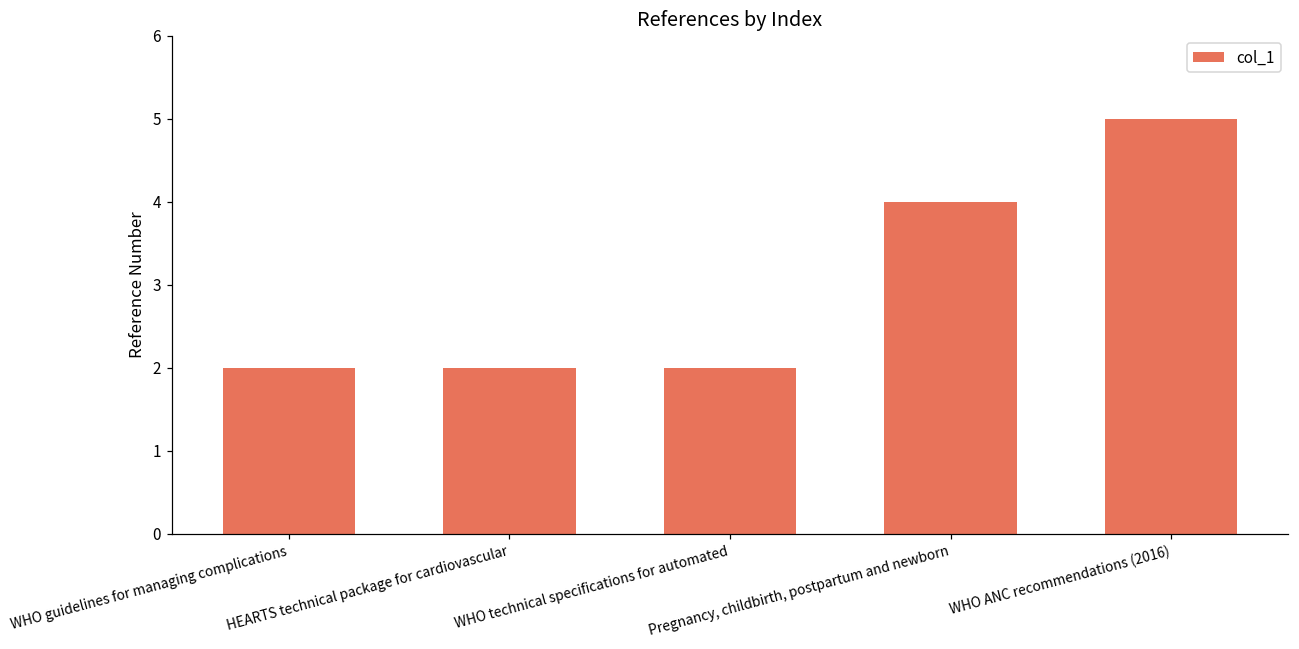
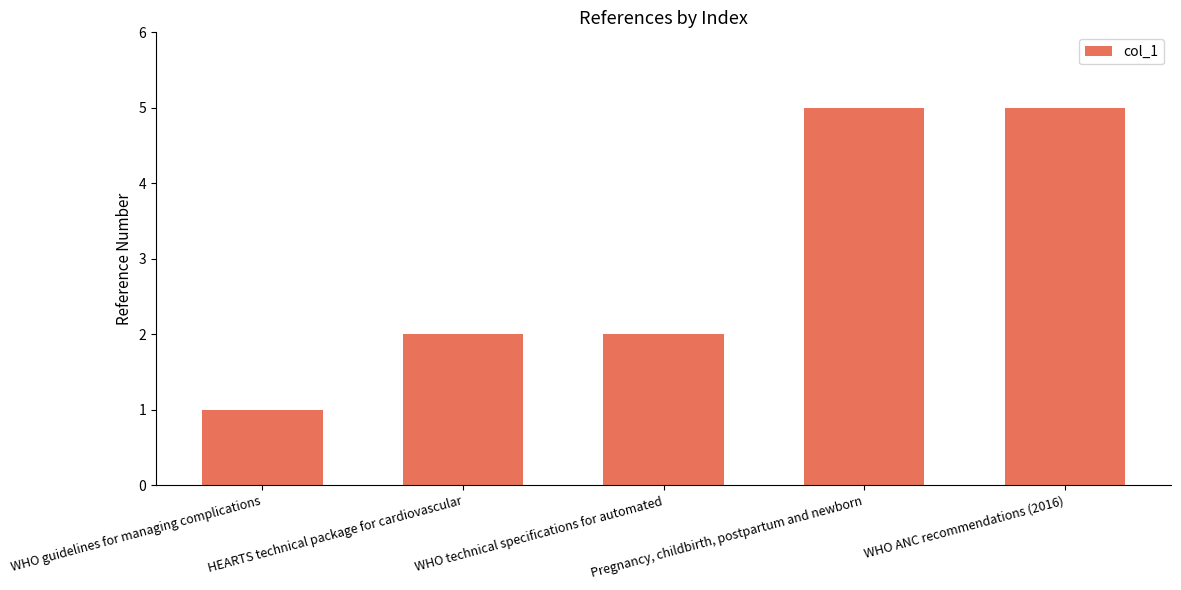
WHO guidelines for managing complications: 2 -> 1
Pregnancy, childbirth, postpartum and newborn: 4 -> 5
